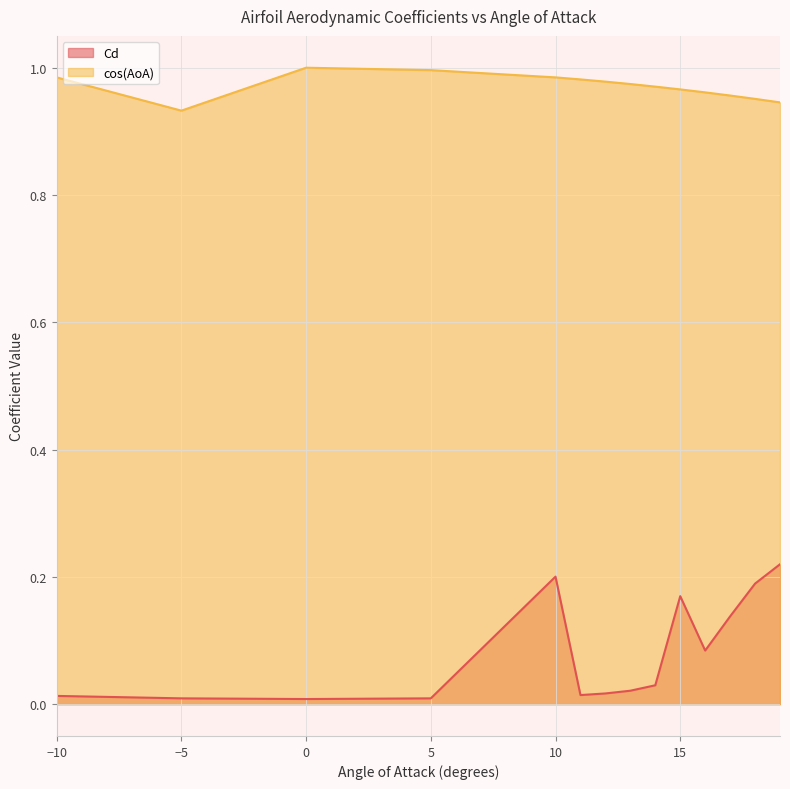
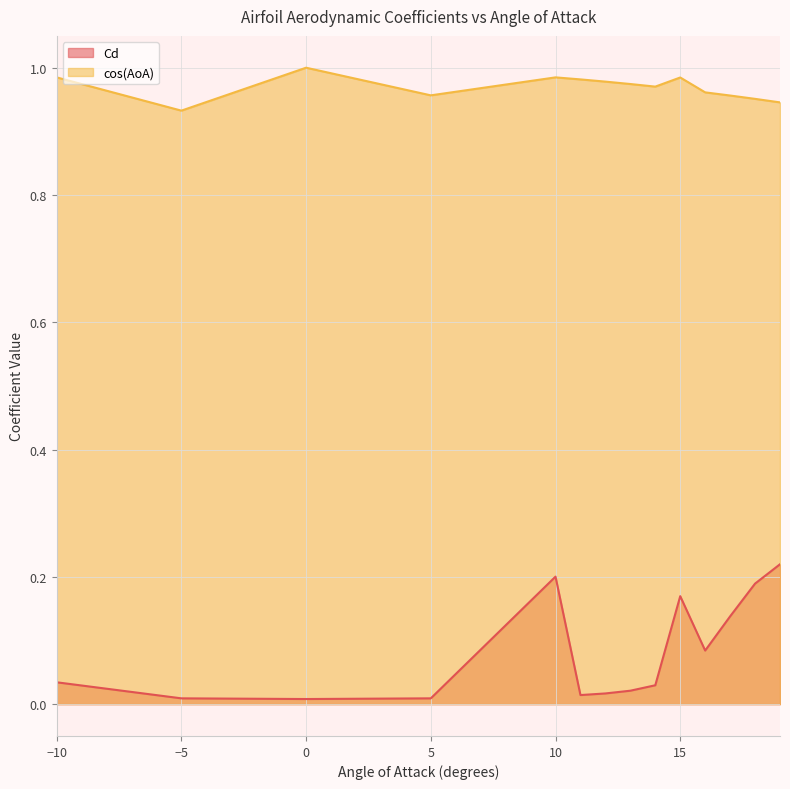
Cd, −10: 0.01 -> 0.03
cos(AoA), 5: 1.00 -> 0.96
cos(AoA), 15: 0.97 -> 0.98
